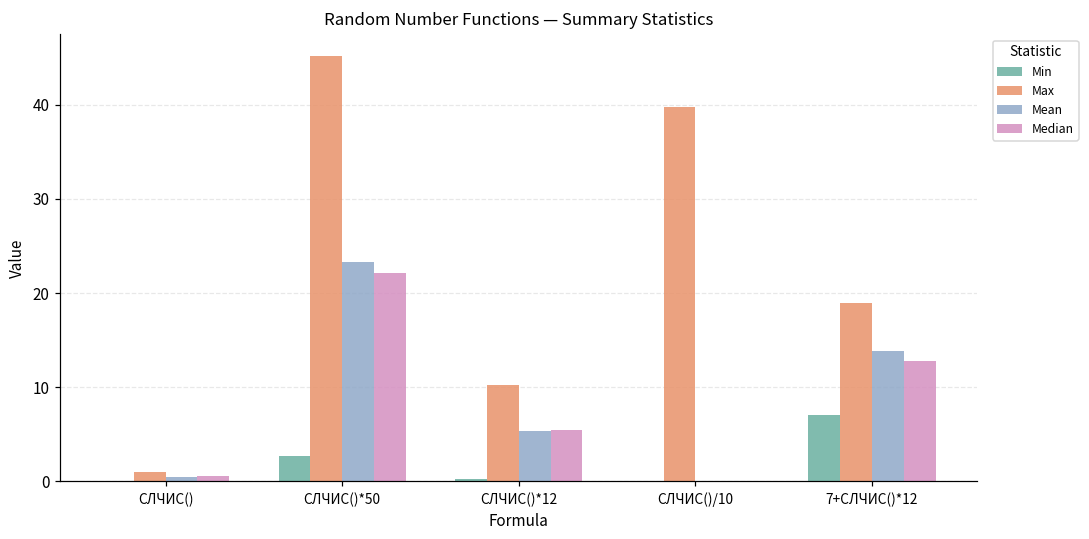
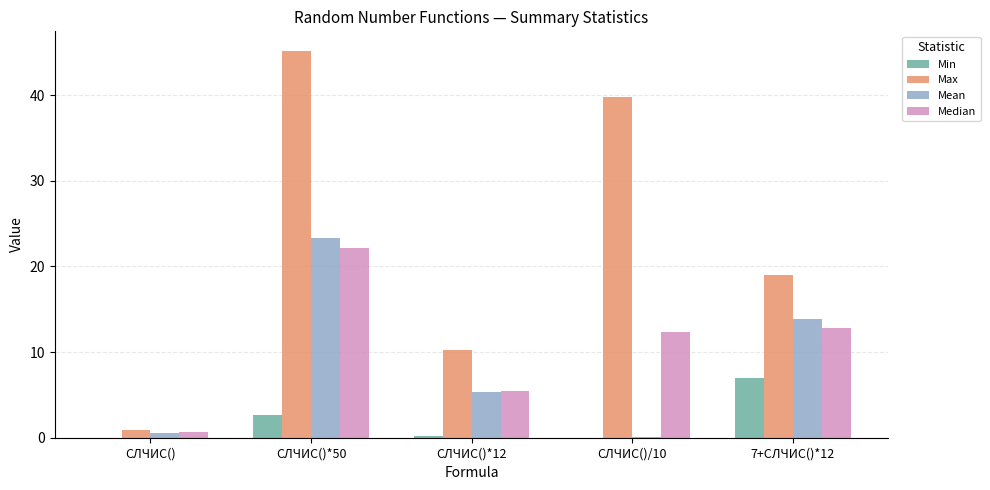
Median, СЛЧИС()/10: 0 -> 12
